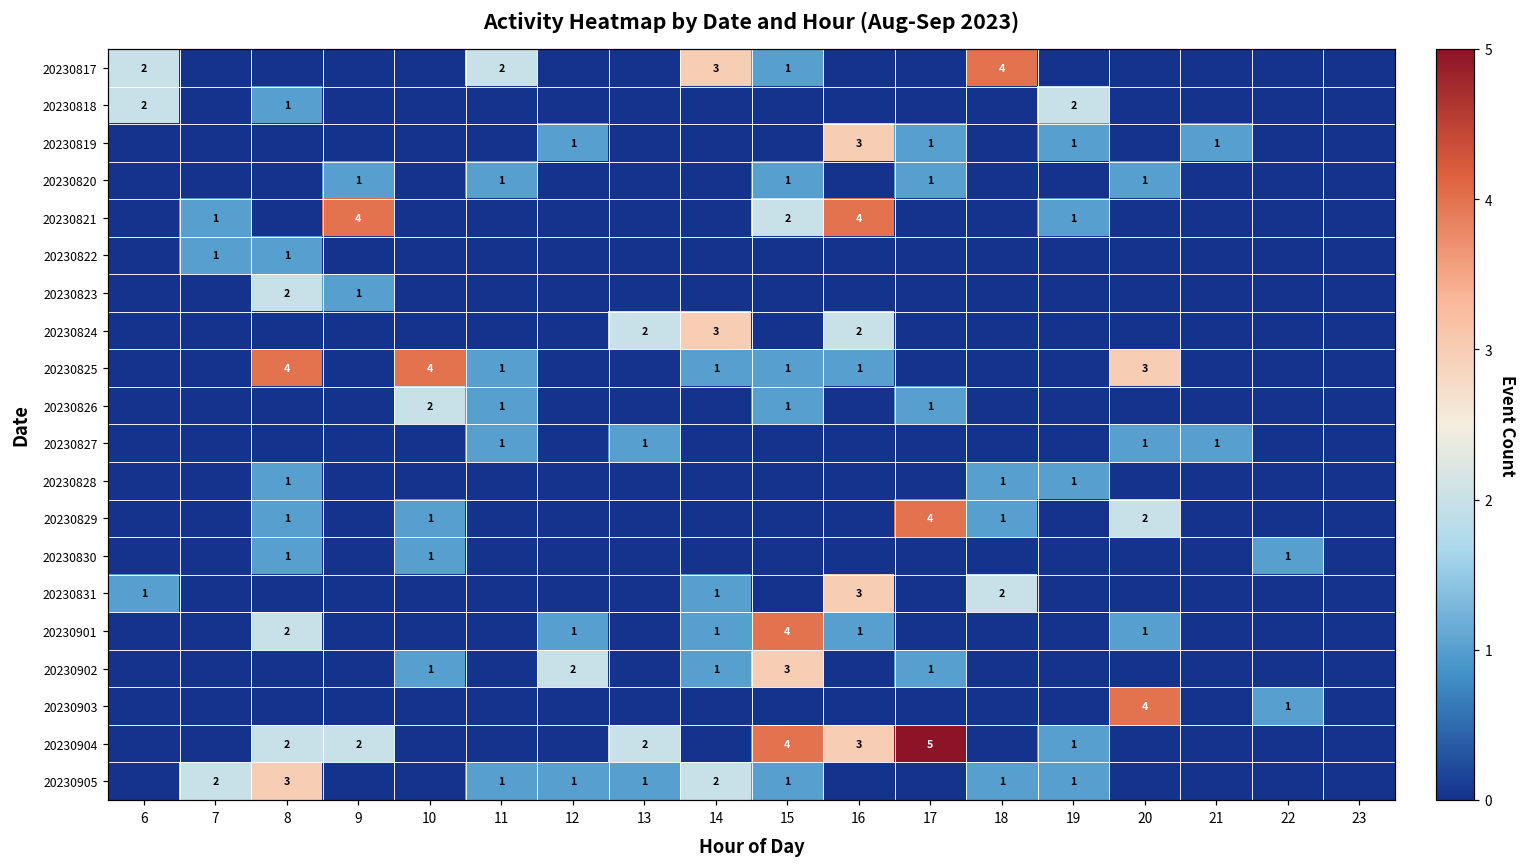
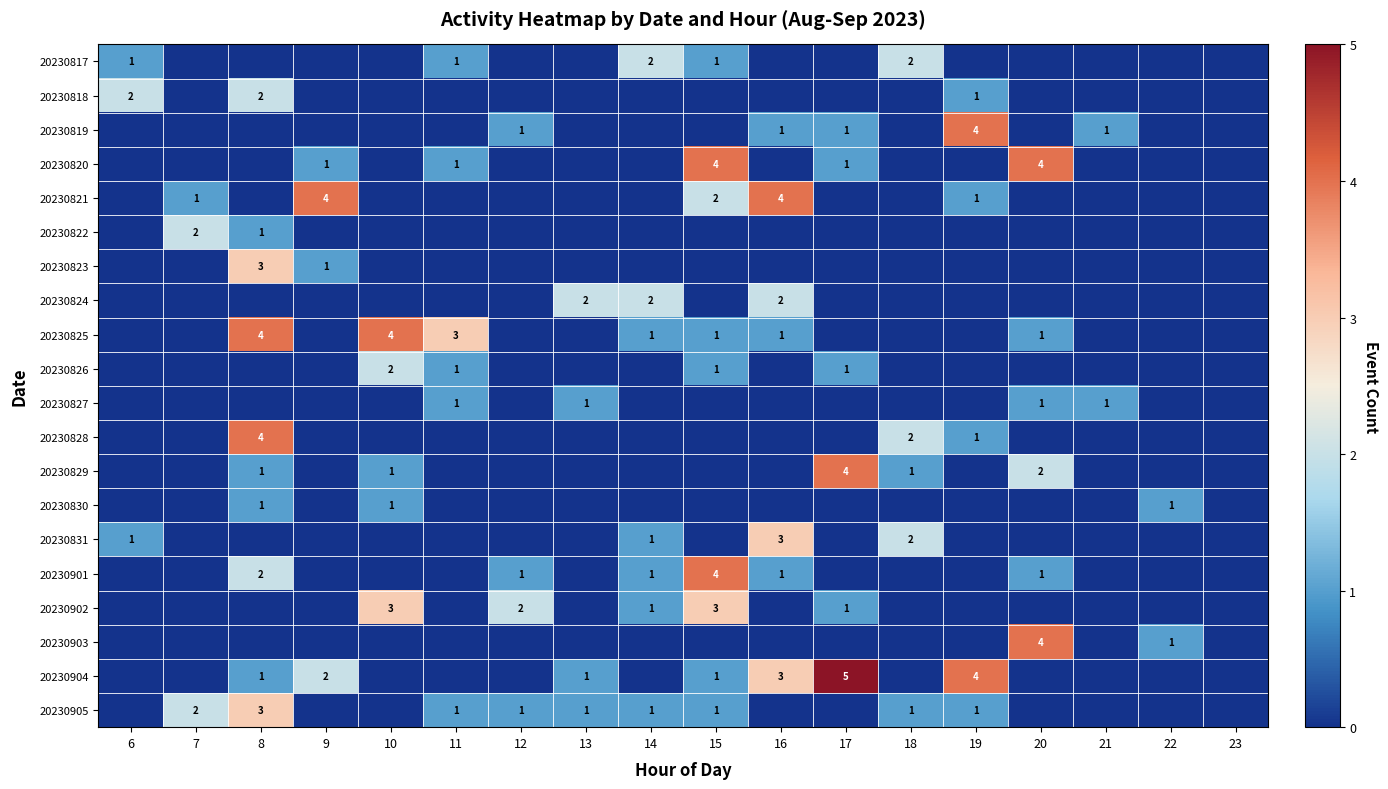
20230817, 6: 2 -> 1
20230817, 11: 2 -> 1
20230817, 14: 3 -> 2
20230817, 18: 4 -> 2
20230818, 8: 1 -> 2
20230818, 19: 2 -> 1
20230819, 16: 3 -> 1
20230819, 19: 1 -> 4
20230820, 15: 1 -> 4
20230820, 20: 1 -> 4
20230822, 7: 1 -> 2
20230823, 8: 2 -> 3
20230824, 14: 3 -> 2
20230825, 11: 1 -> 3
20230825, 20: 3 -> 1
20230828, 8: 1 -> 4
20230828, 18: 1 -> 2
20230902, 10: 1 -> 3
20230904, 8: 2 -> 1
20230904, 13: 2 -> 1
20230904, 15: 4 -> 1
20230904, 19: 1 -> 4
20230905, 14: 2 -> 1
